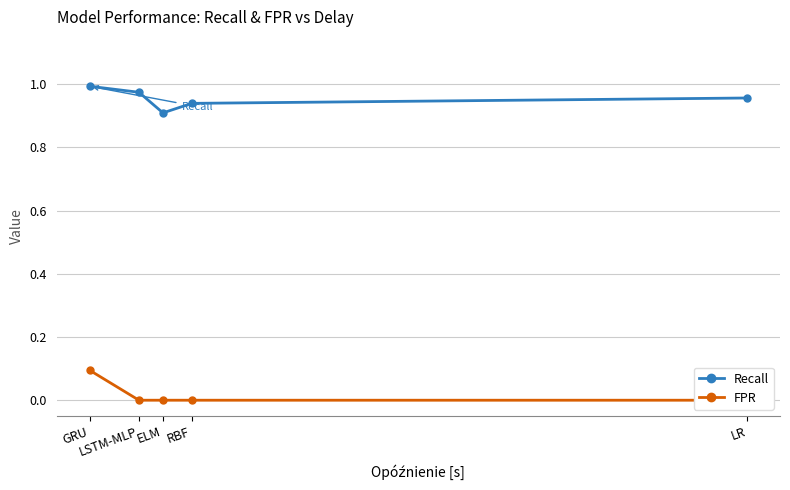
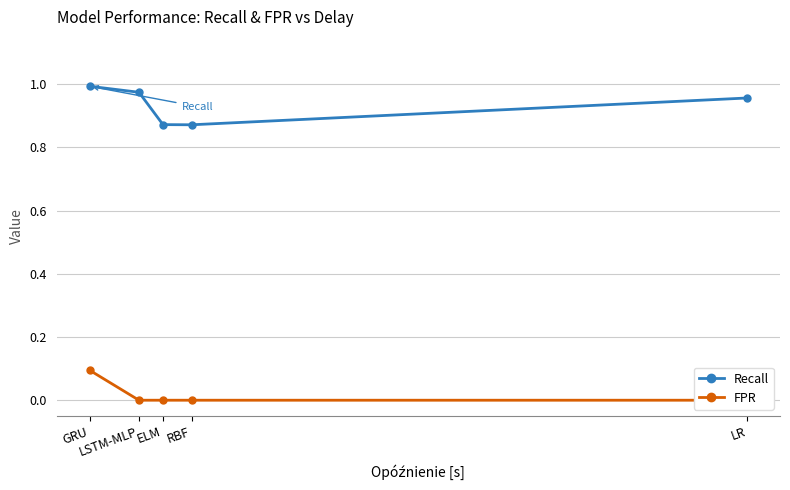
Recall, ELM: 0.91 -> 0.87
Recall, RBF: 0.94 -> 0.87
